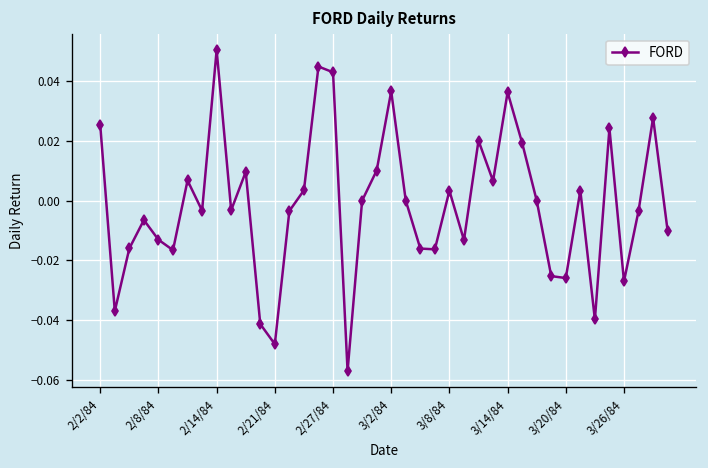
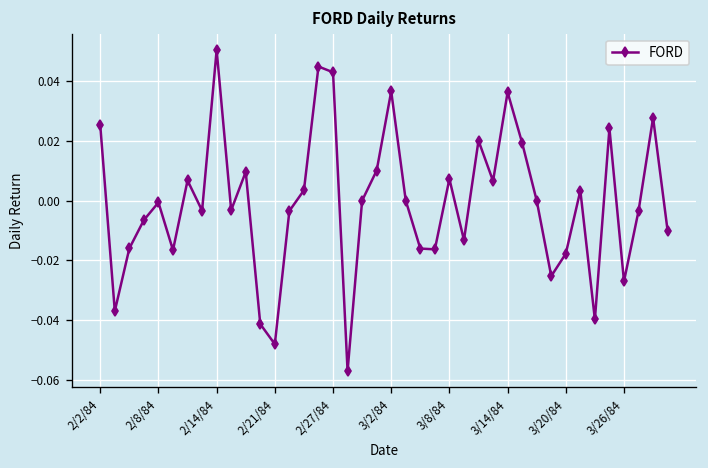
2/8/84: -0.013 -> -0.001
3/8/84: 0.003 -> 0.007
3/20/84: -0.026 -> -0.018
